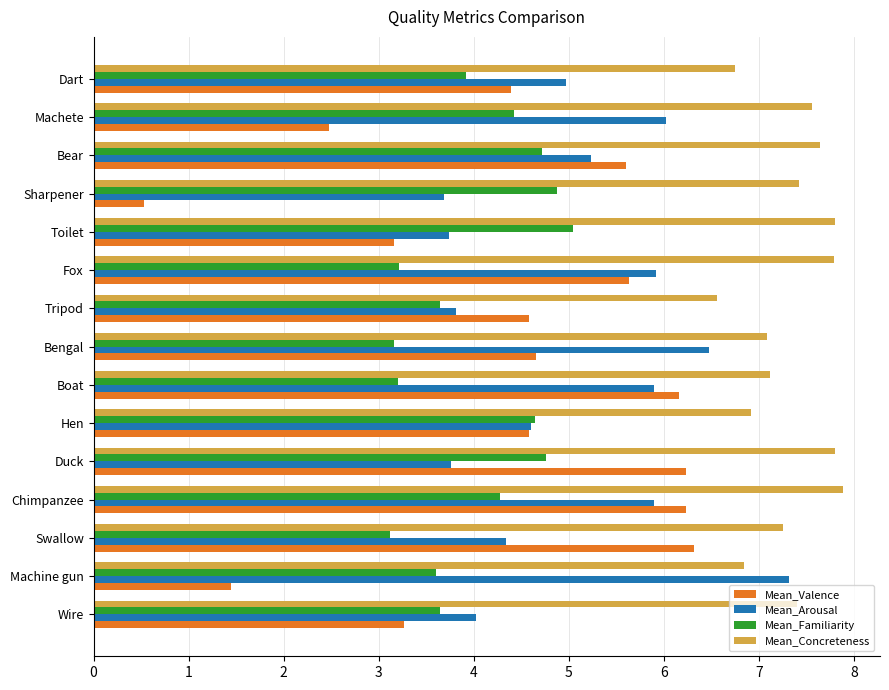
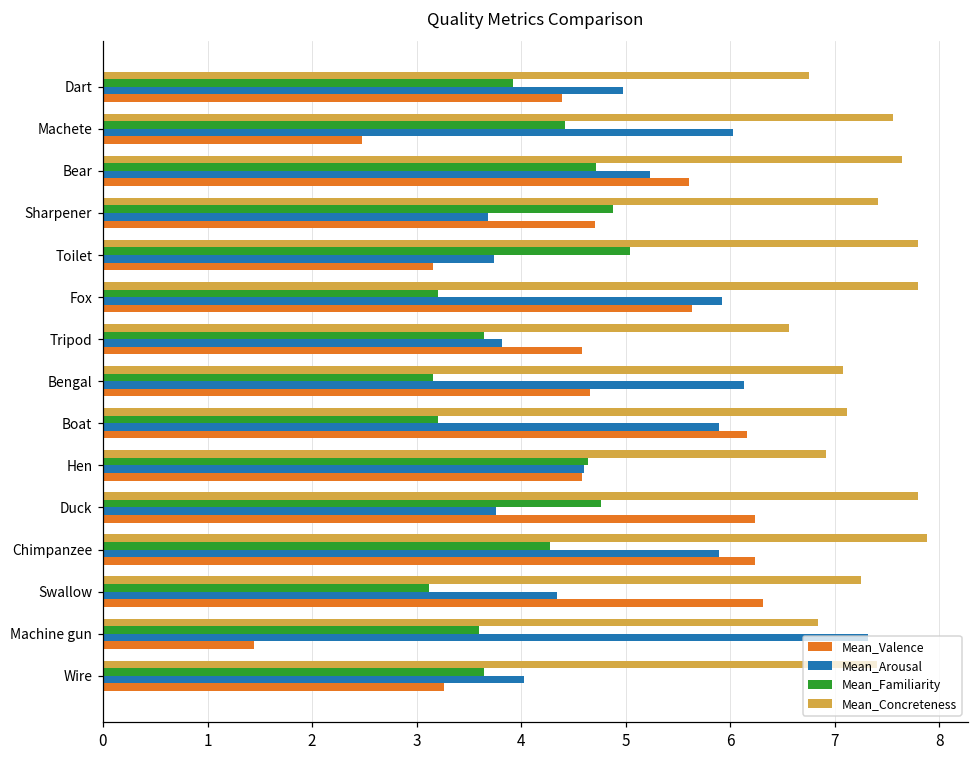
Mean_Valence, Sharpener: 0.5 -> 4.7
Mean_Arousal, Bengal: 6.5 -> 6.1
